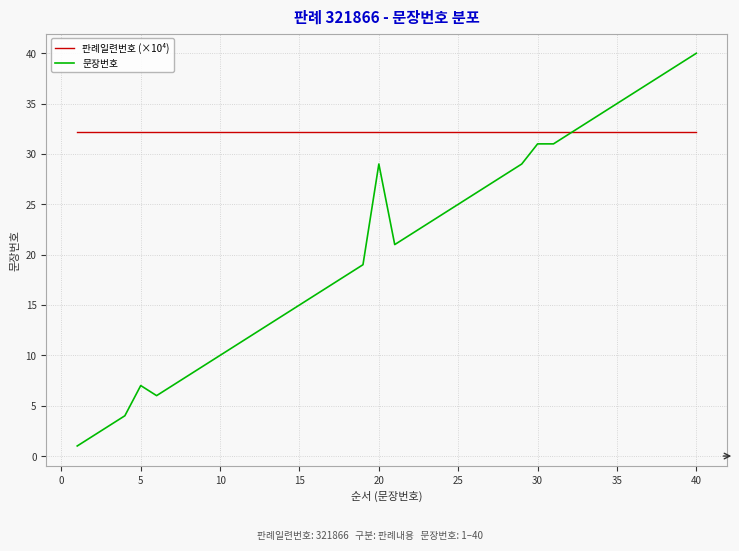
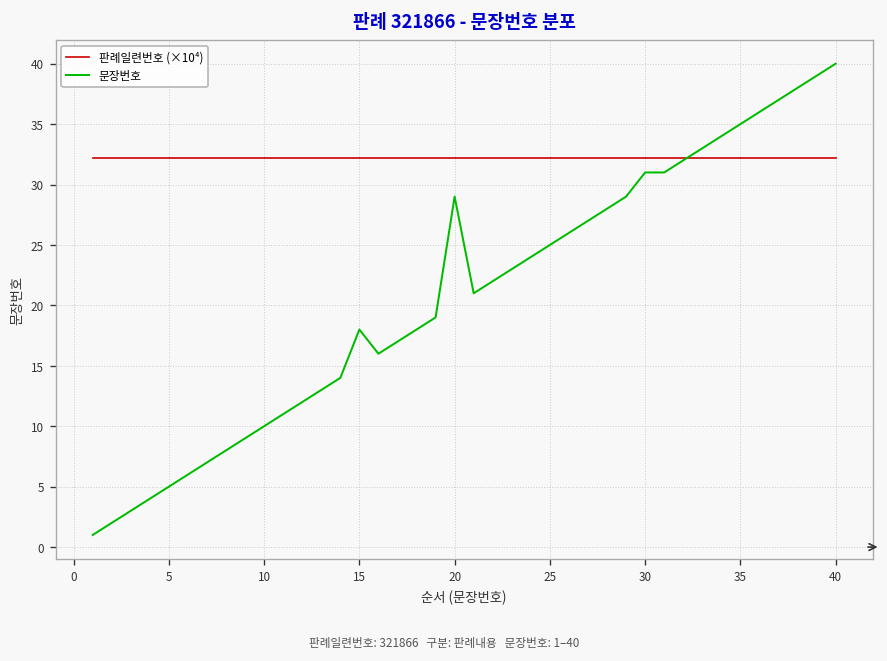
문장번호, 5: 7 -> 5
문장번호, 15: 15 -> 18
